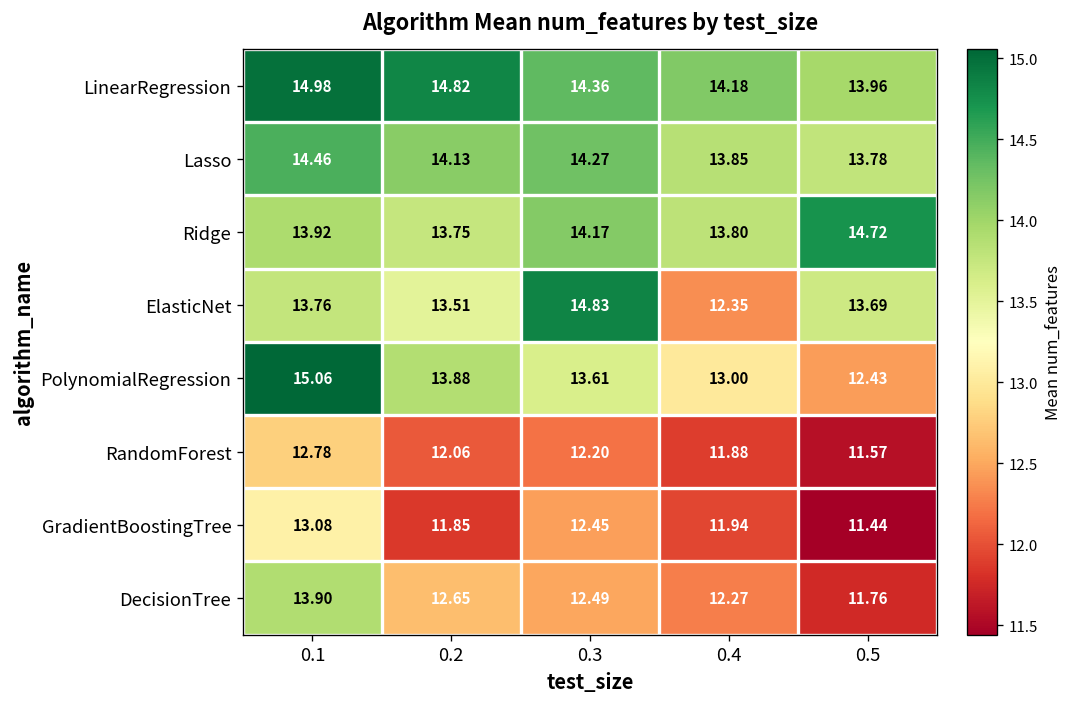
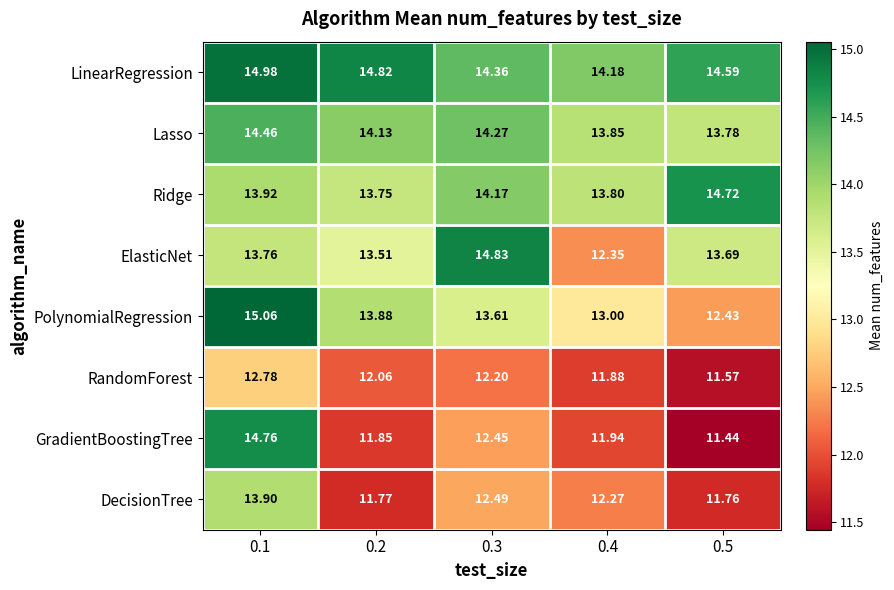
LinearRegression, 0.5: 13.96 -> 14.59
GradientBoostingTree, 0.1: 13.08 -> 14.76
DecisionTree, 0.2: 12.65 -> 11.77
